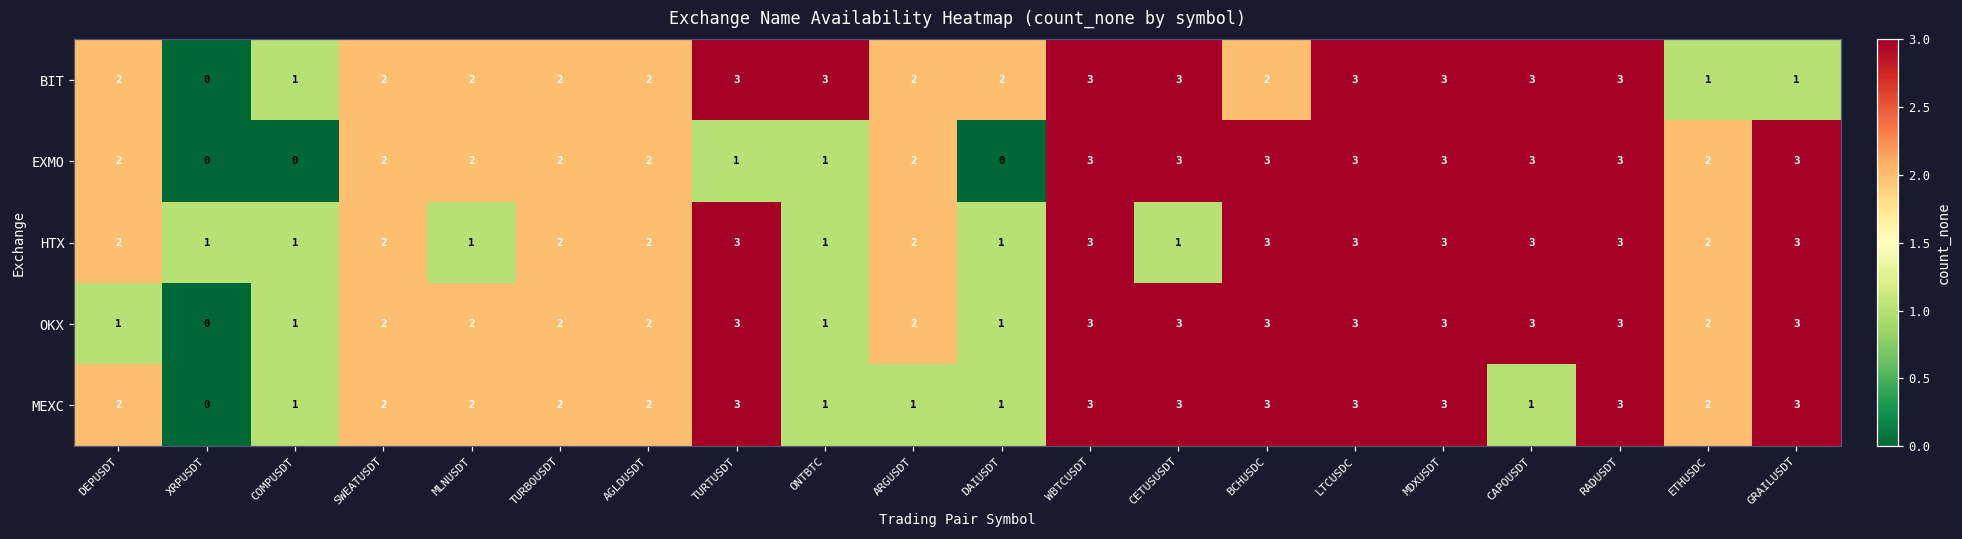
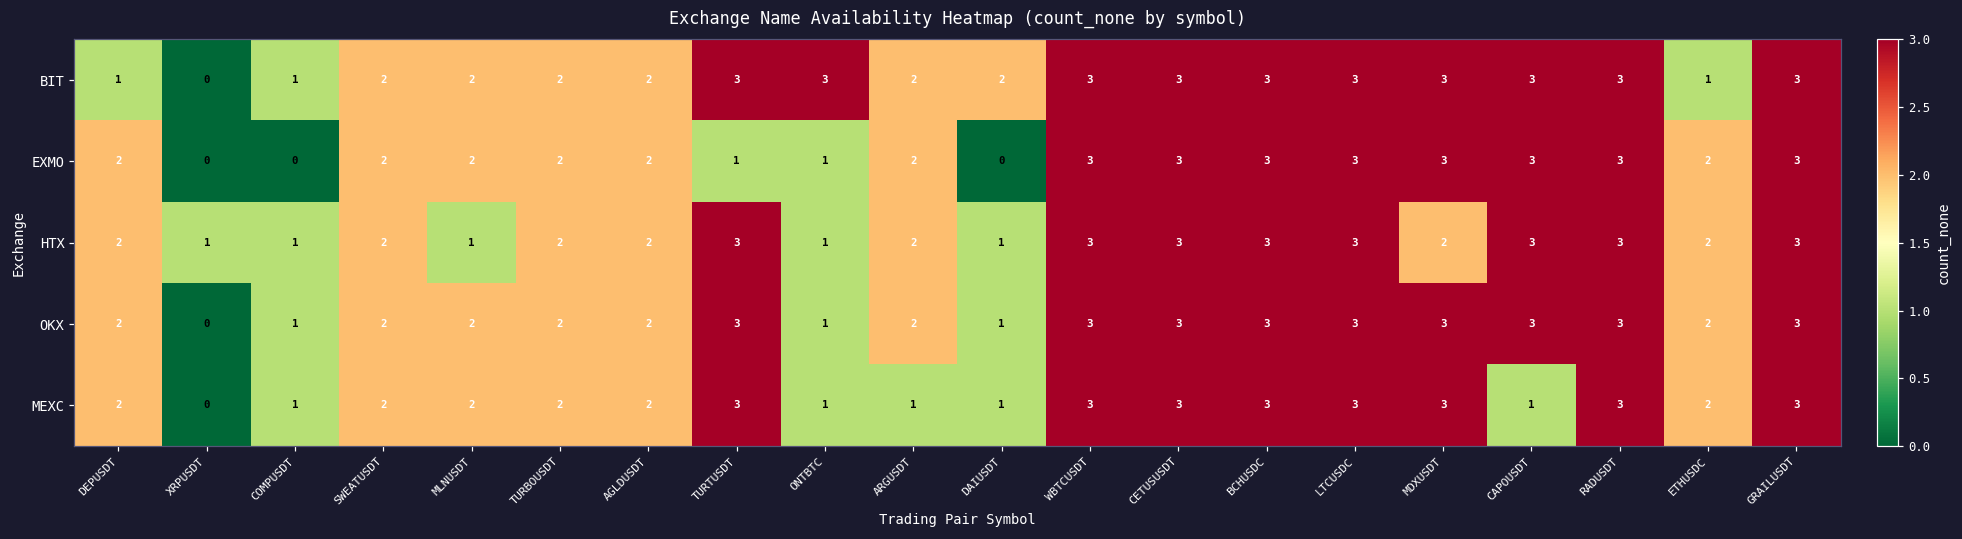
BIT, DEPUSDT: 2 -> 1
BIT, BCHUSDC: 2 -> 3
BIT, GRAILUSDT: 1 -> 3
HTX, CETUSUSDT: 1 -> 3
HTX, MDXUSDT: 3 -> 2
OKX, DEPUSDT: 1 -> 2
